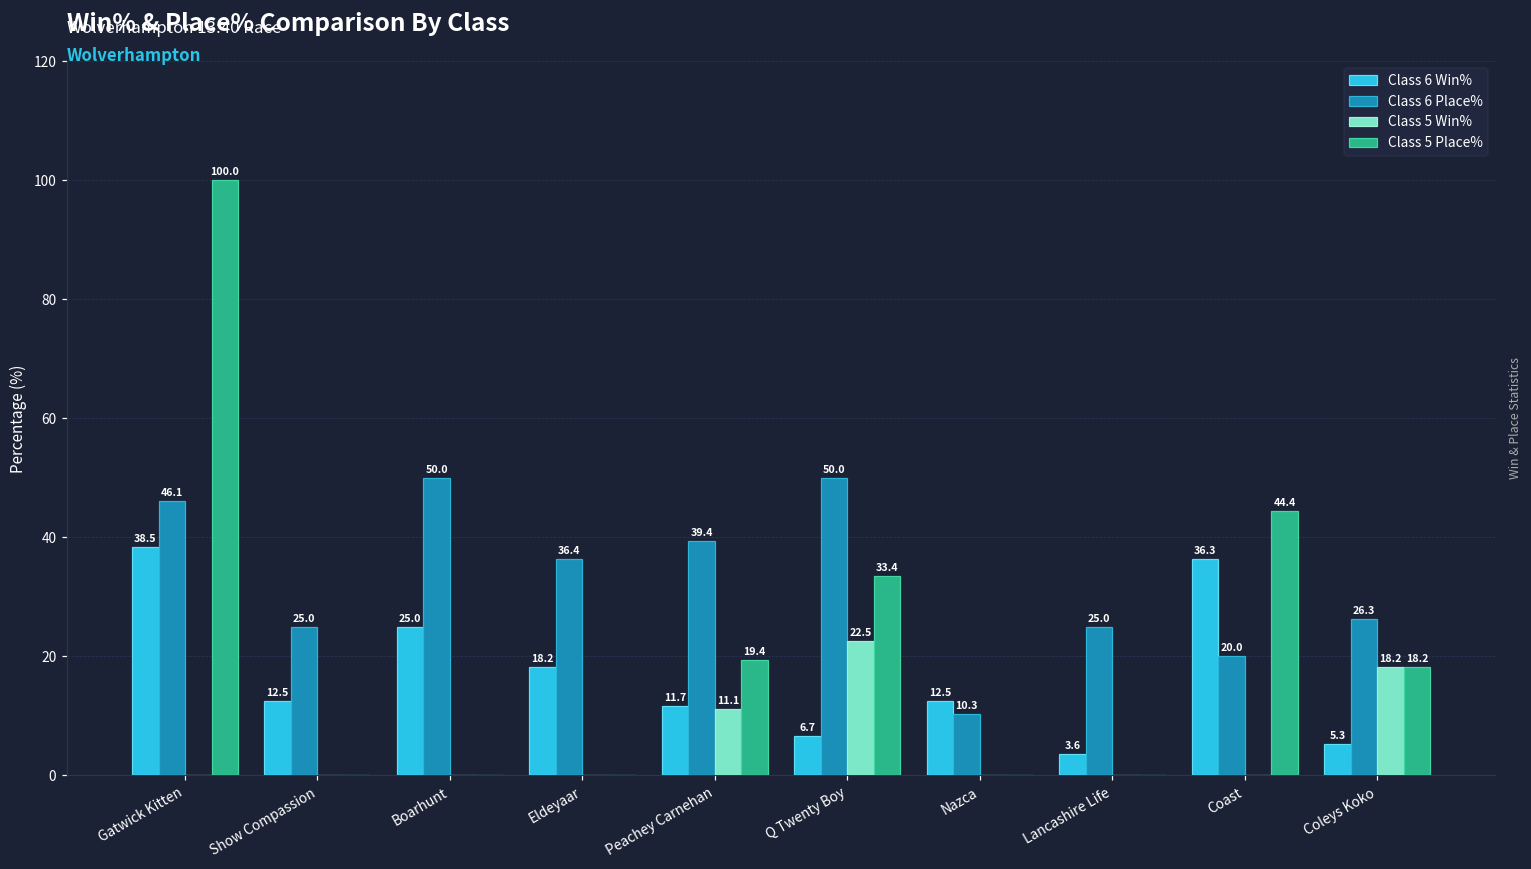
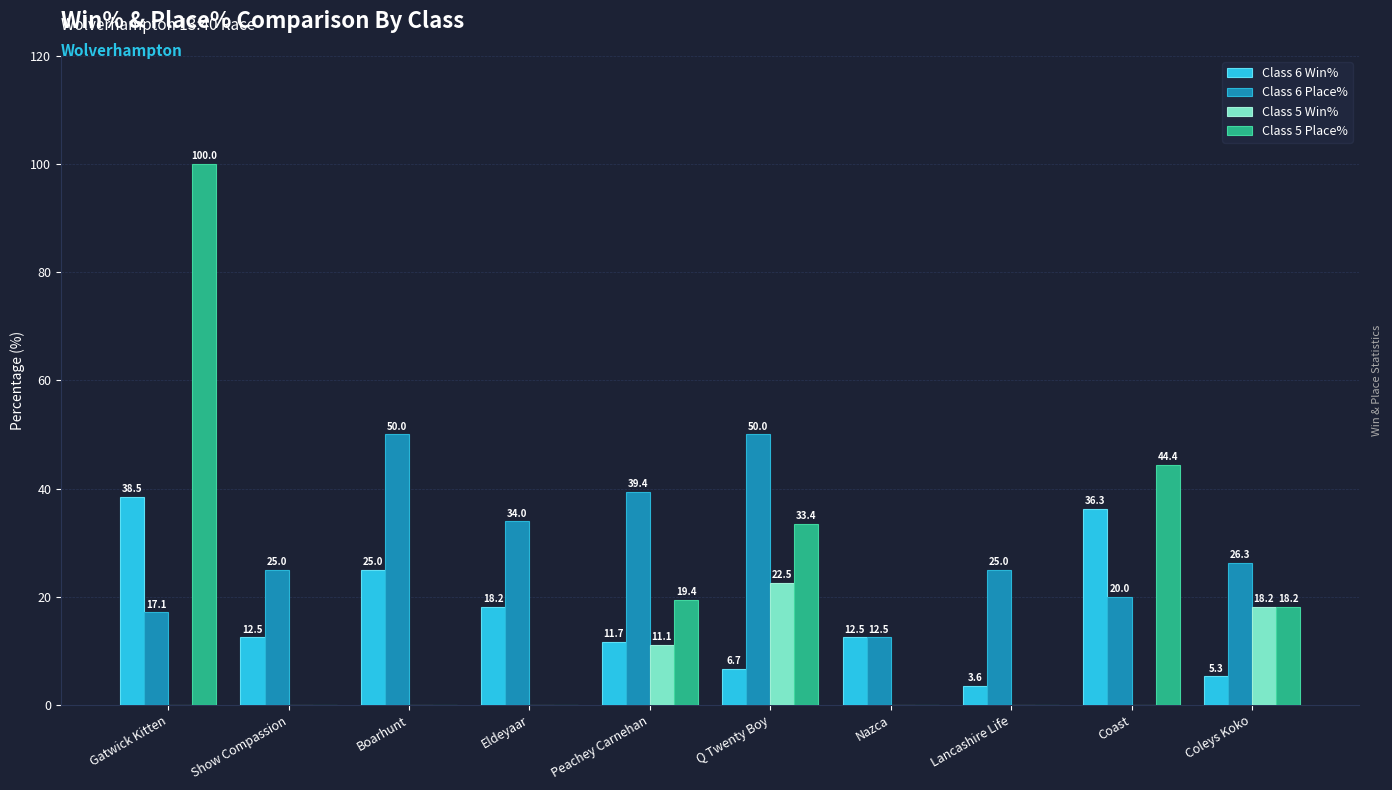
Class 6 Place%, Gatwick Kitten: 46.1 -> 17.1
Class 6 Place%, Eldeyaar: 36.4 -> 34.0
Class 6 Place%, Nazca: 10.3 -> 12.5
